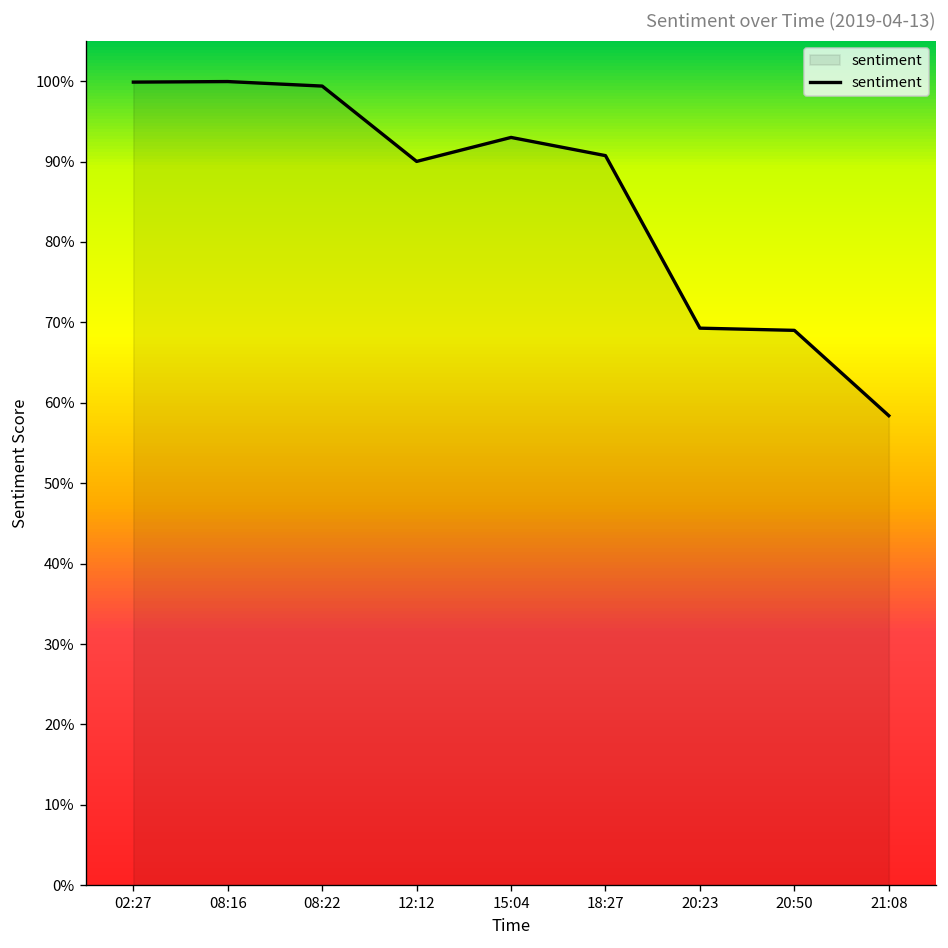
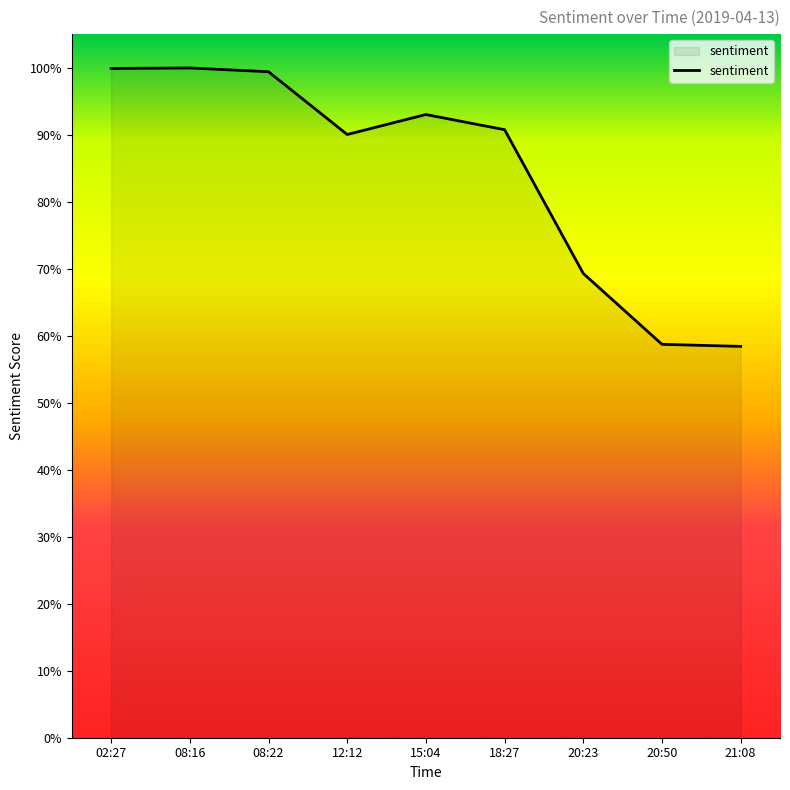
20:50: 69% -> 59%
